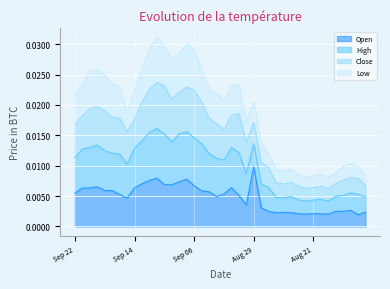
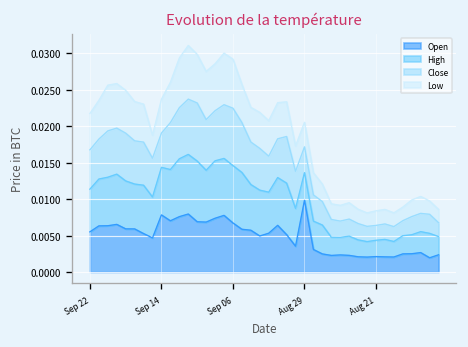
Open, Sep 14: 0.006 -> 0.008
